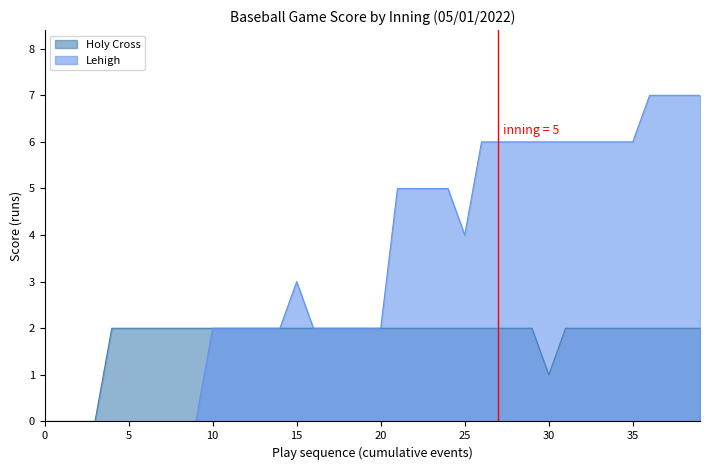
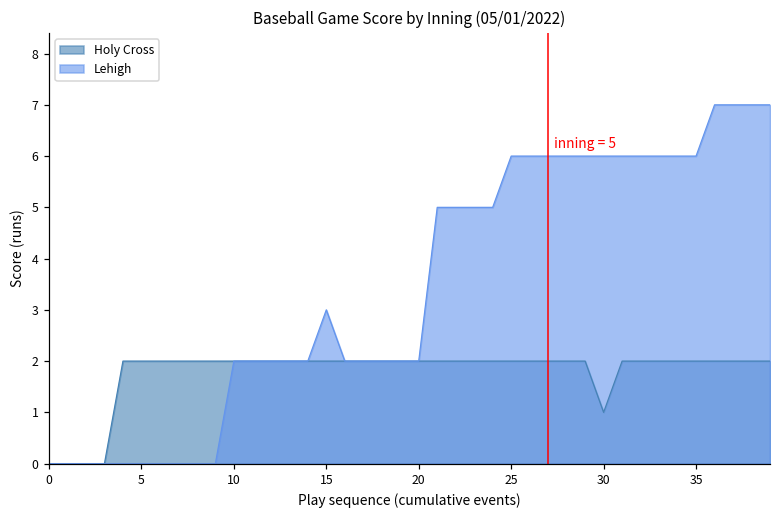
Lehigh, 25: 4 -> 6
